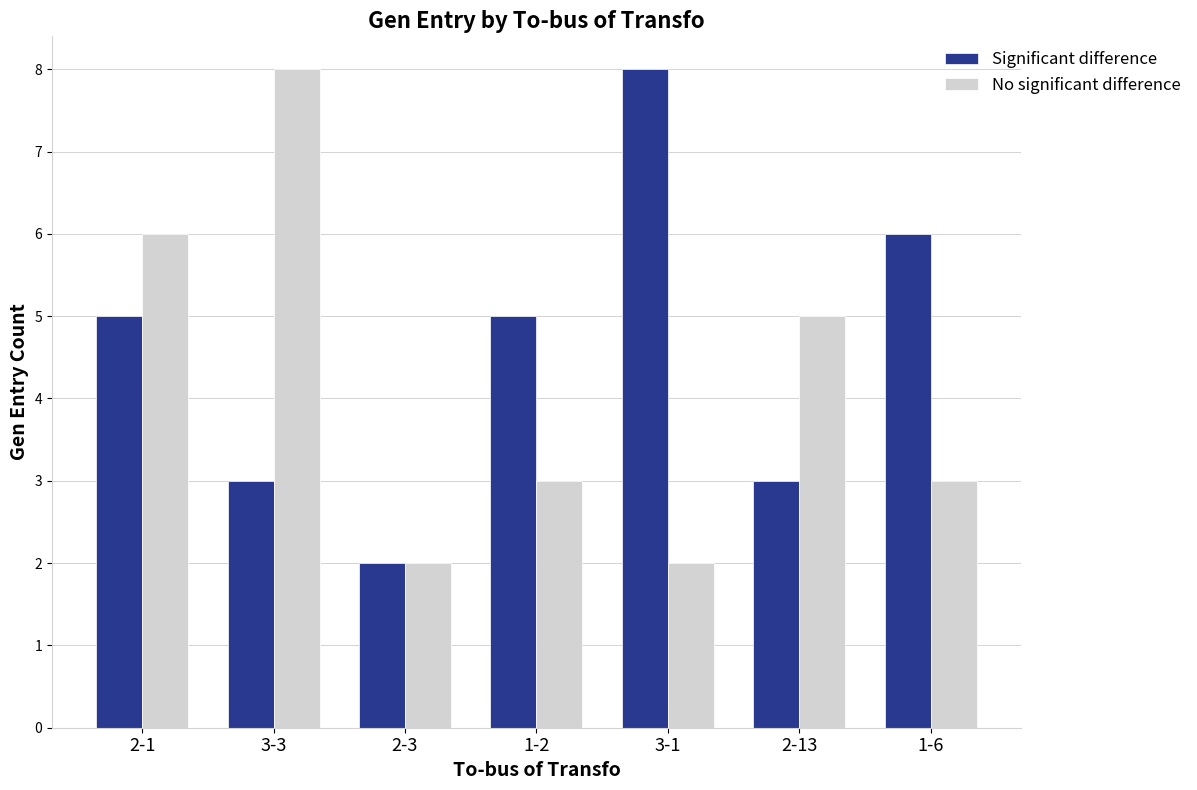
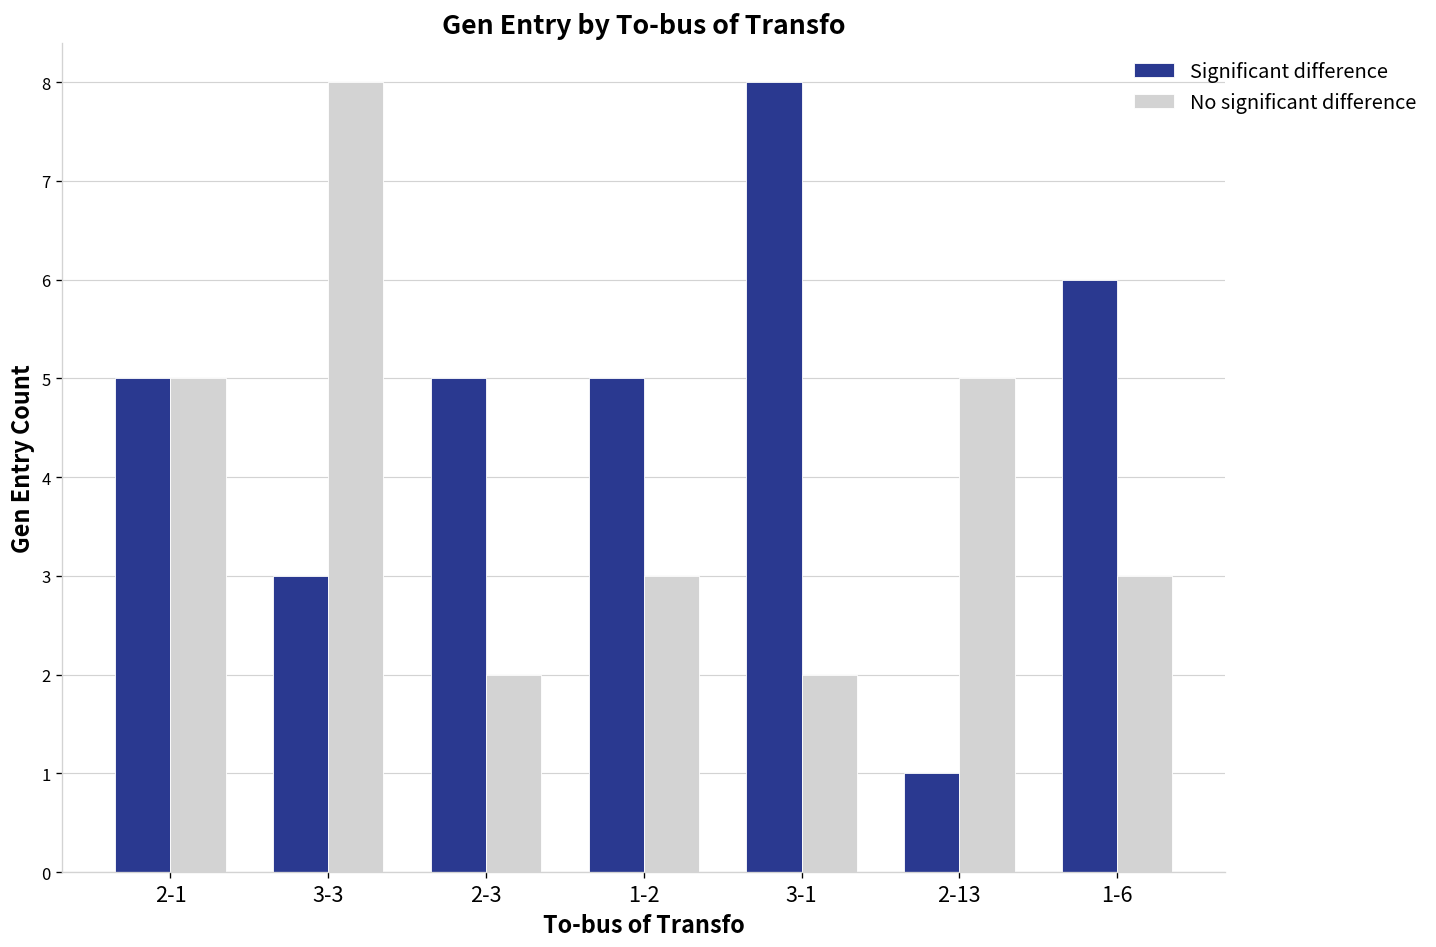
No significant difference, 2-1: 6 -> 5
Significant difference, 2-3: 2 -> 5
Significant difference, 2-13: 3 -> 1
